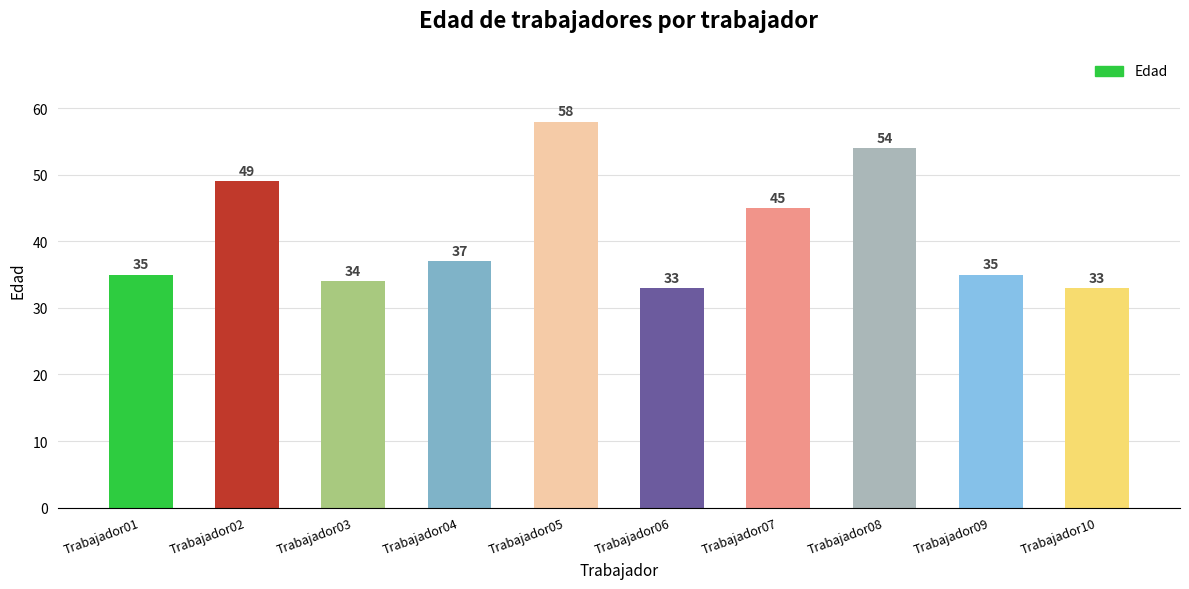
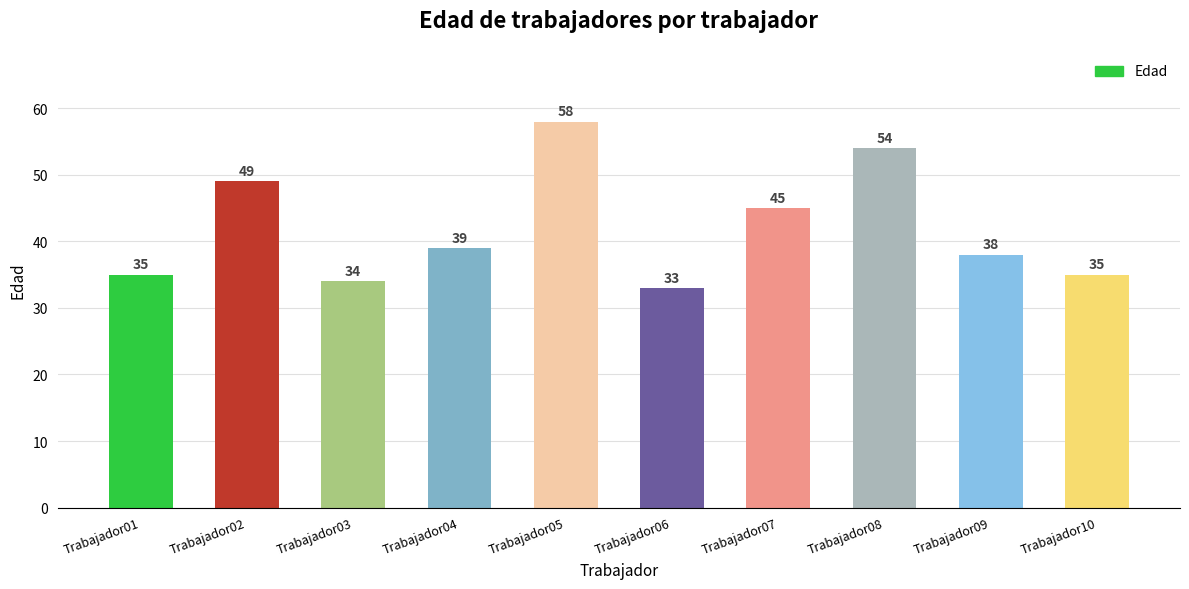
Trabajador04: 37 -> 39
Trabajador09: 35 -> 38
Trabajador10: 33 -> 35
